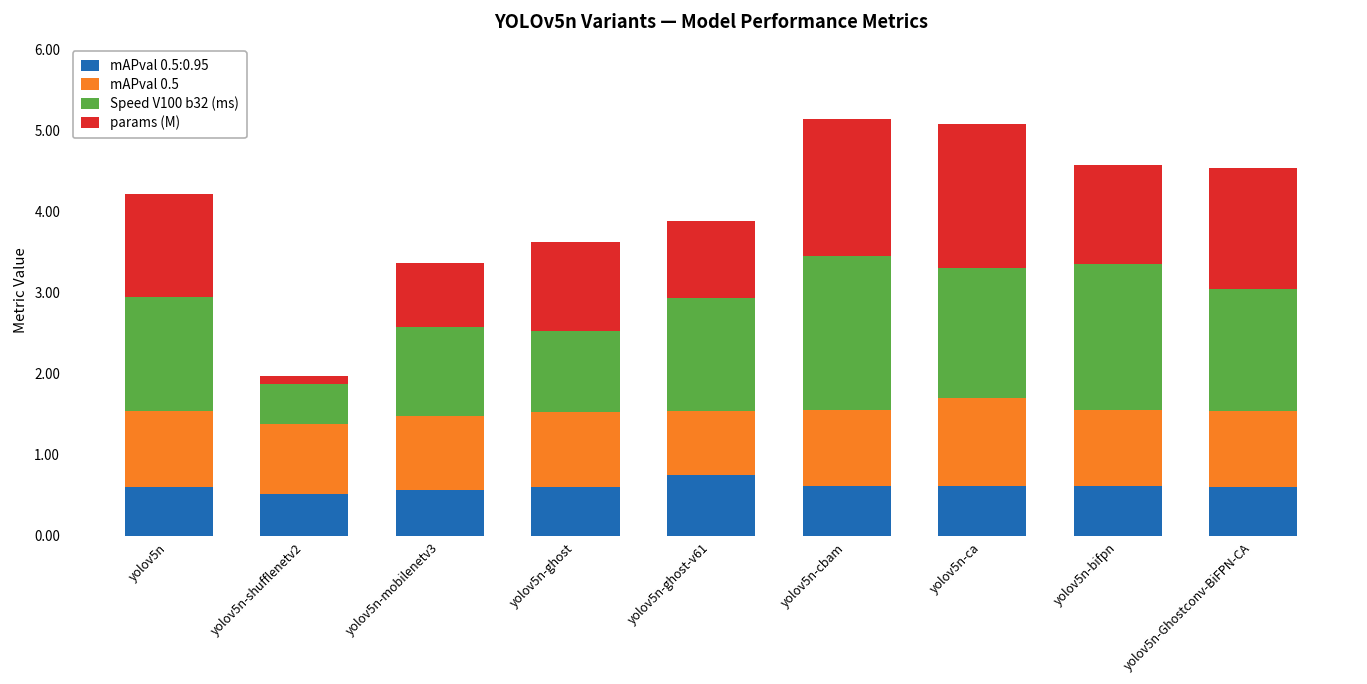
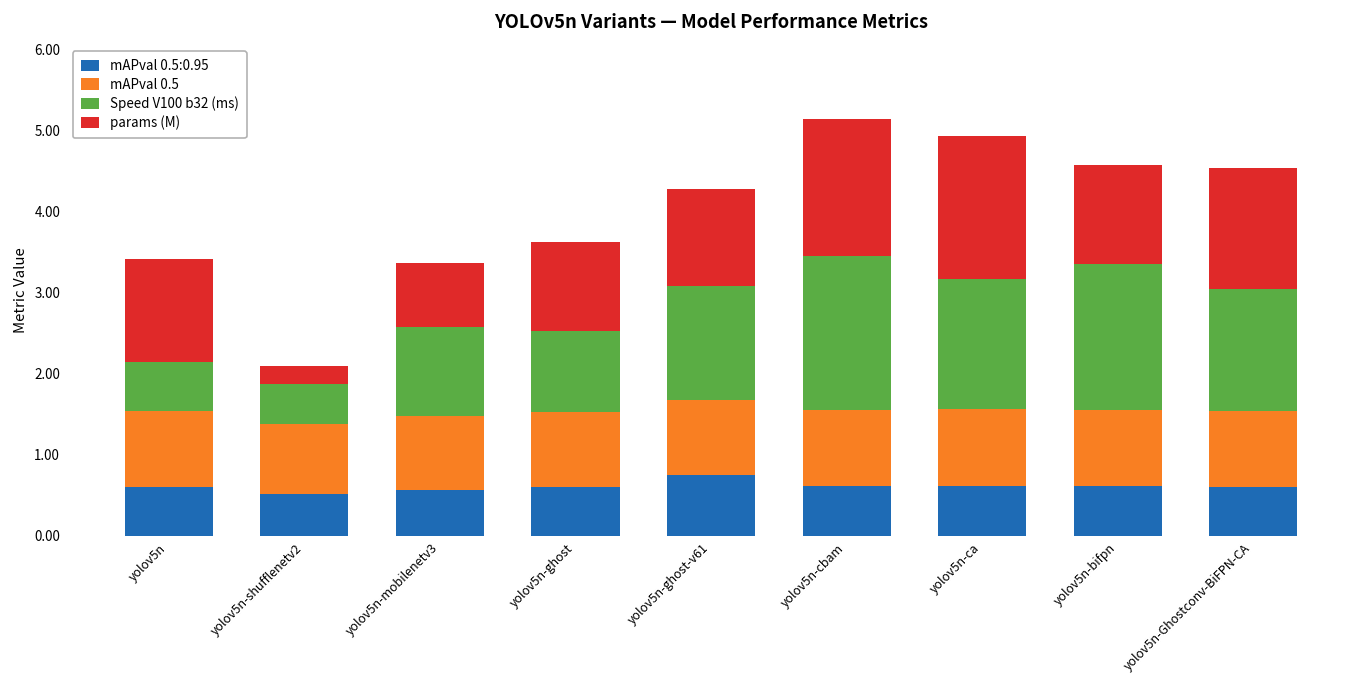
Speed V100 b32 (ms), yolov5n: 1.4 -> 0.6
params (M), yolov5n-shufflenetv2: 0.1 -> 0.2
mAPval 0.5, yolov5n-ghost-v61: 0.8 -> 0.9
params (M), yolov5n-ghost-v61: 0.9 -> 1.2
mAPval 0.5, yolov5n-ca: 1.1 -> 0.9
